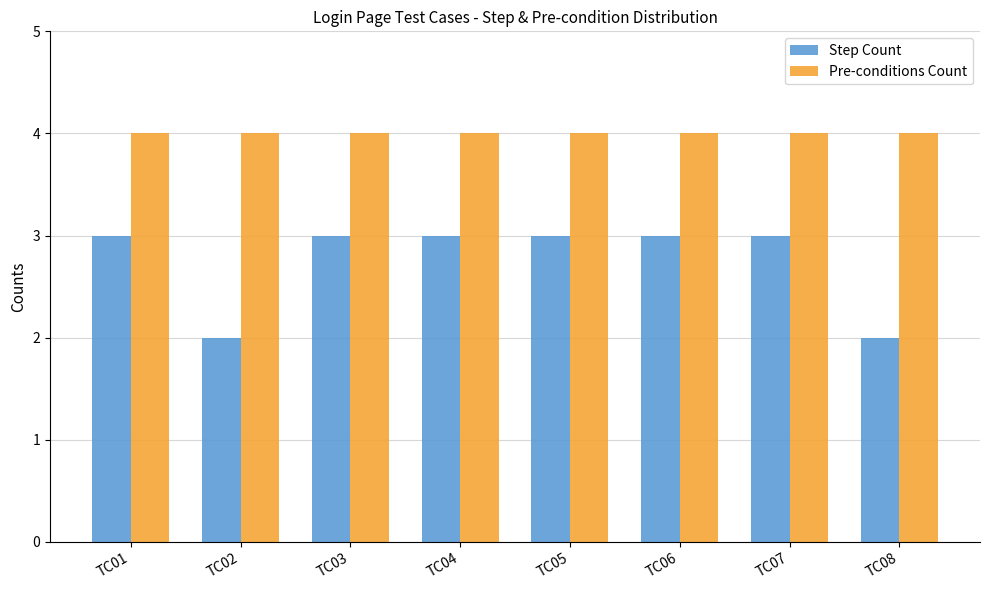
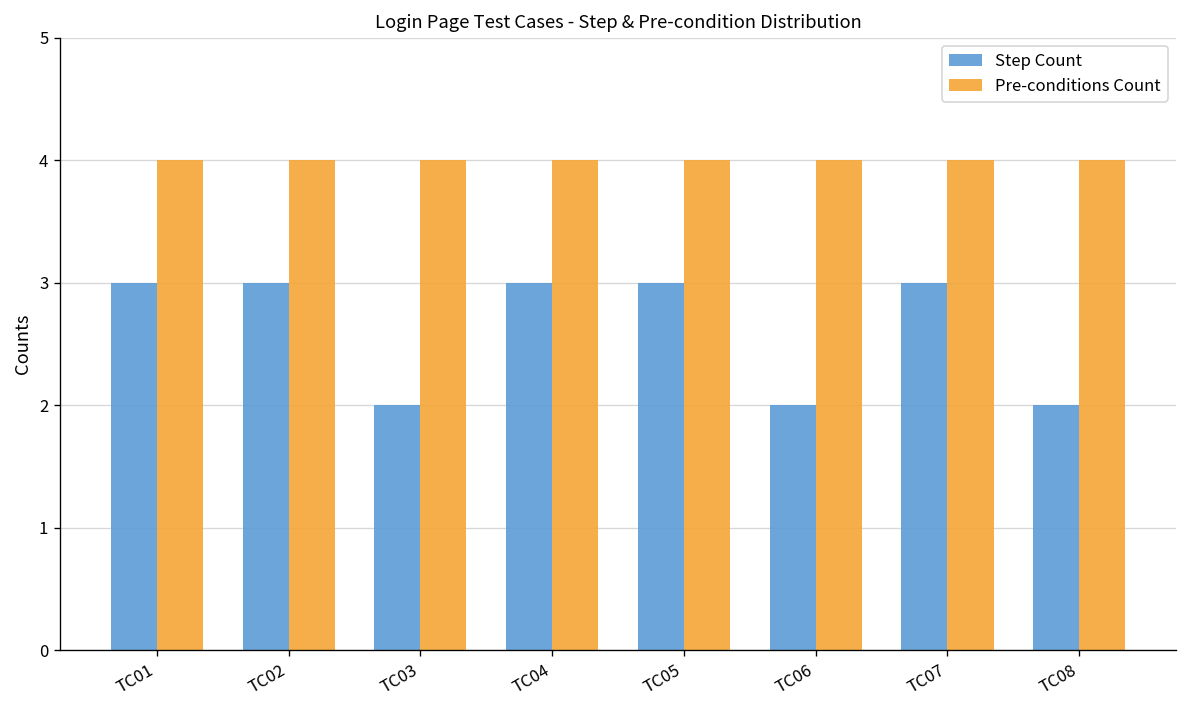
Step Count, TC02: 2 -> 3
Step Count, TC03: 3 -> 2
Step Count, TC06: 3 -> 2
